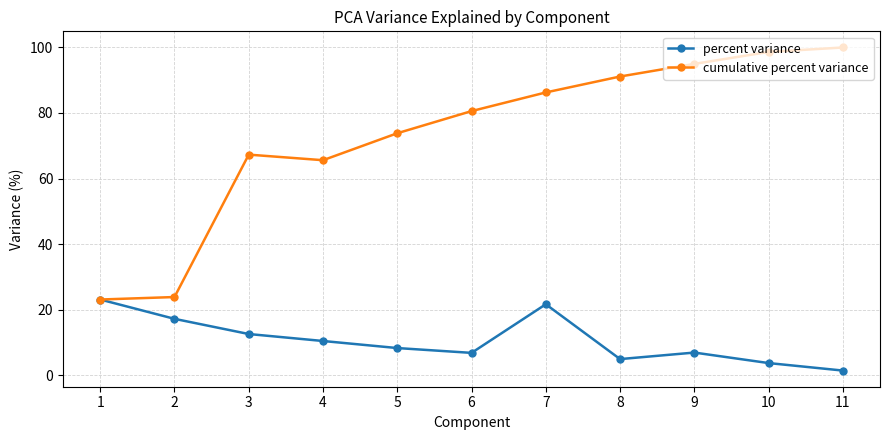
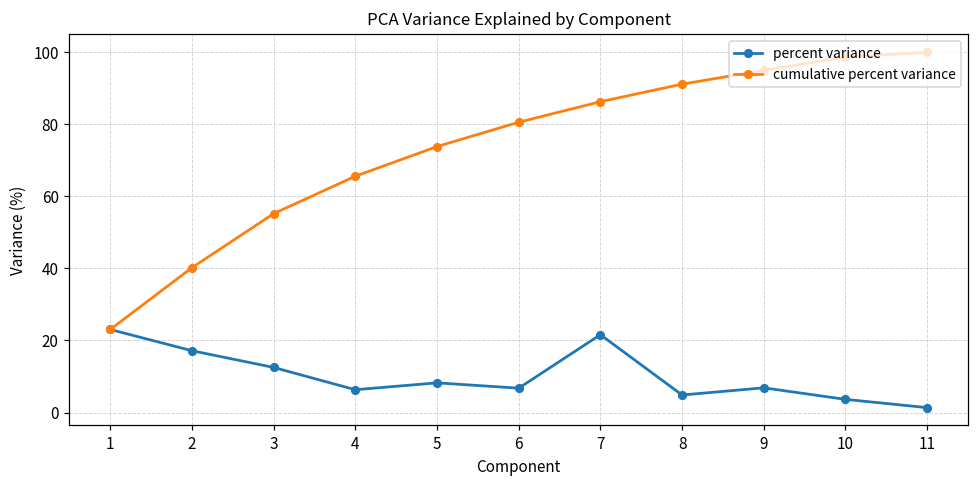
cumulative percent variance, 2: 24 -> 40
cumulative percent variance, 3: 67 -> 55
percent variance, 4: 10 -> 6
